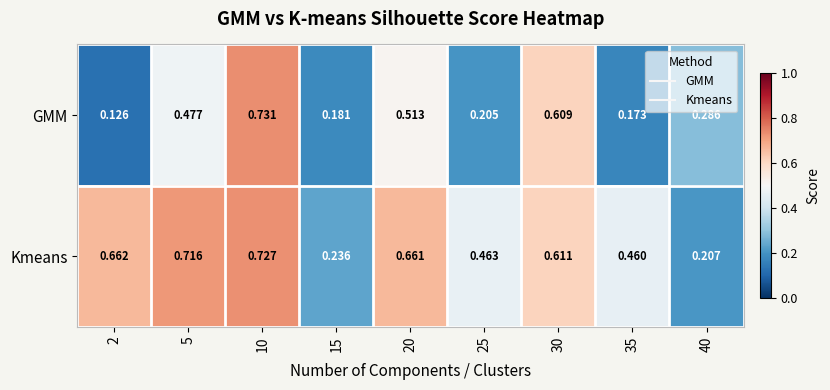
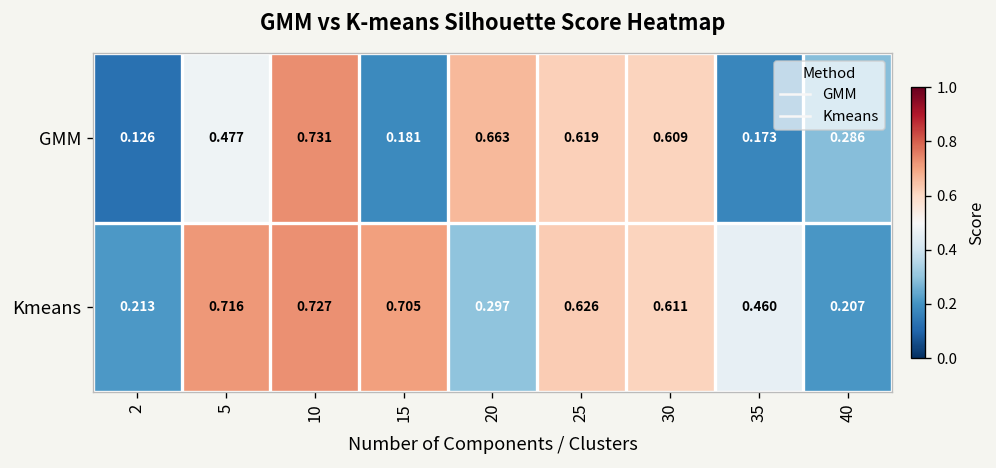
GMM, 20: 0.513 -> 0.663
GMM, 25: 0.205 -> 0.619
Kmeans, 2: 0.662 -> 0.213
Kmeans, 15: 0.236 -> 0.705
Kmeans, 20: 0.661 -> 0.297
Kmeans, 25: 0.463 -> 0.626
